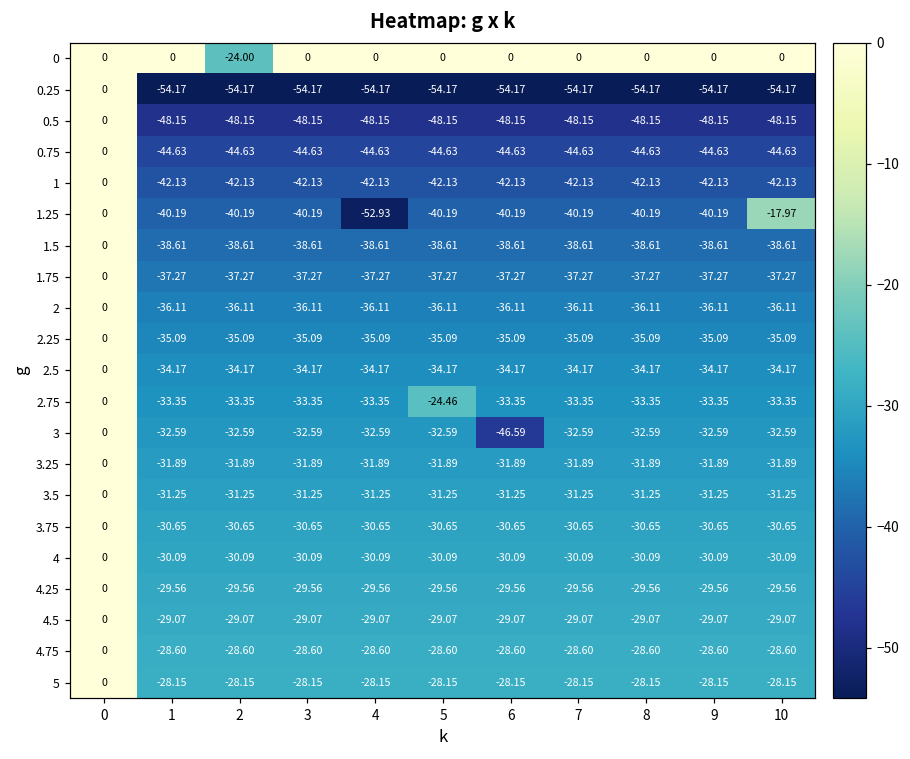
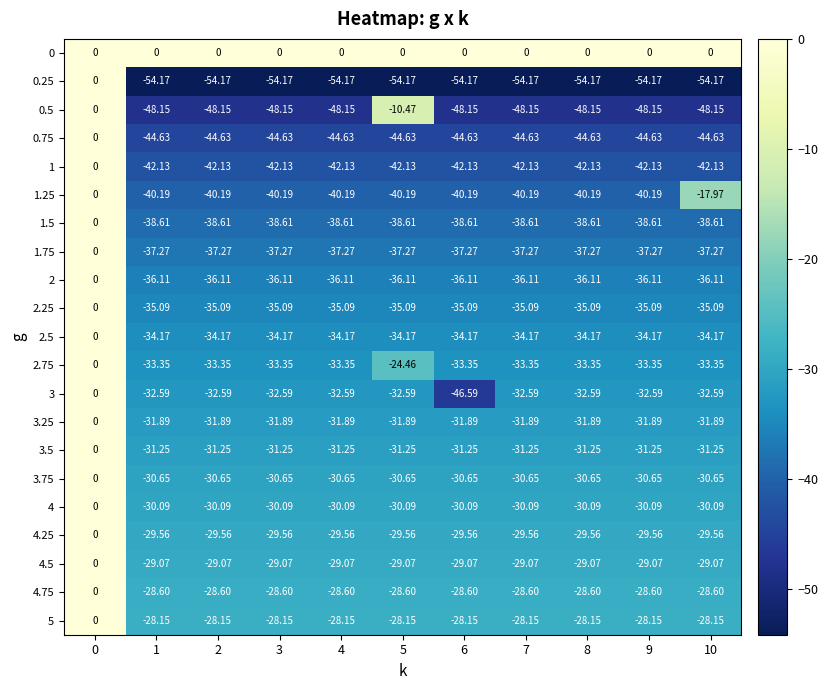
0, 2: -24.00 -> 0
0.5, 5: -48.15 -> -10.47
1.25, 4: -52.93 -> -40.19
